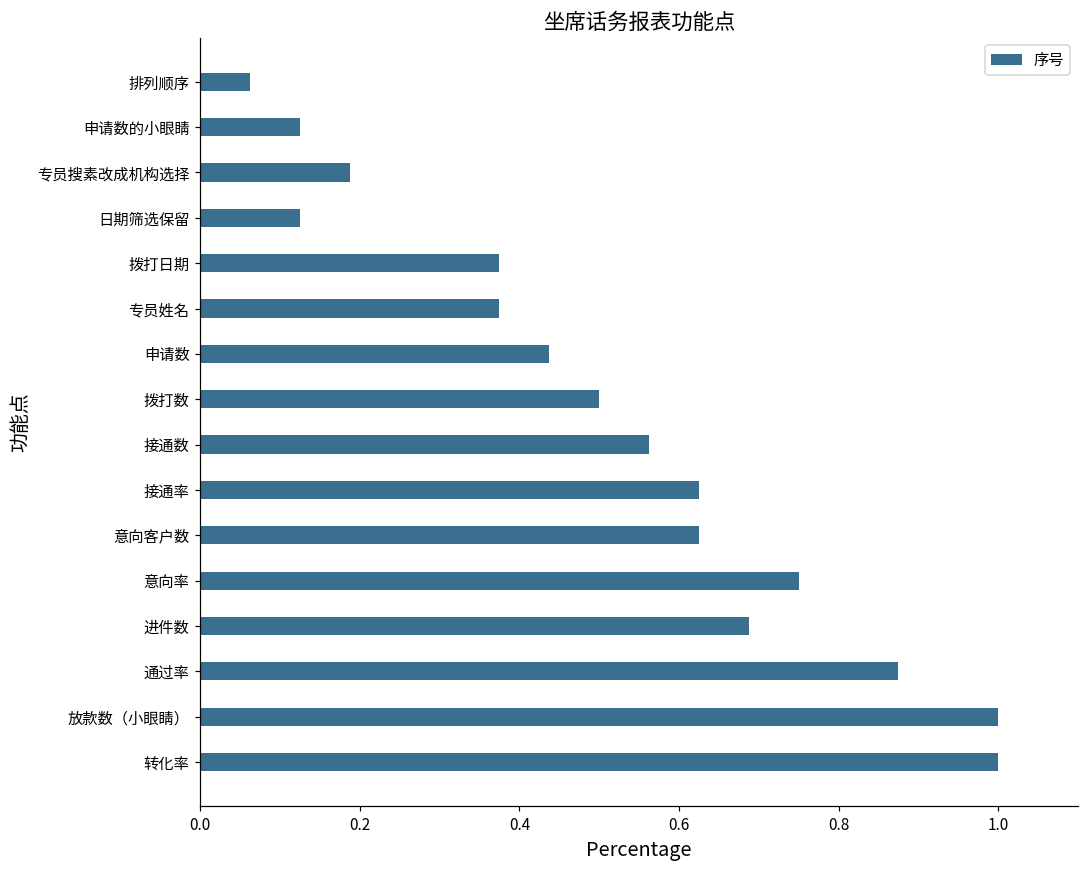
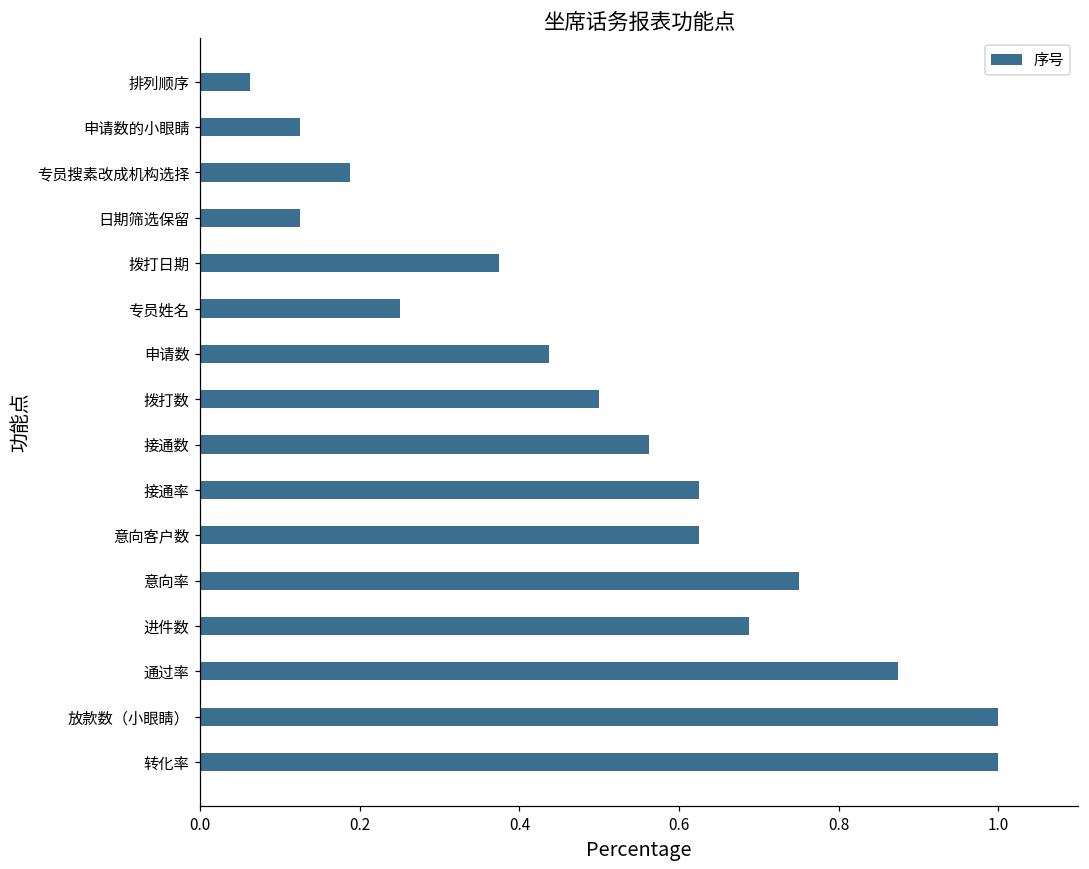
专员姓名: 0.38 -> 0.25
